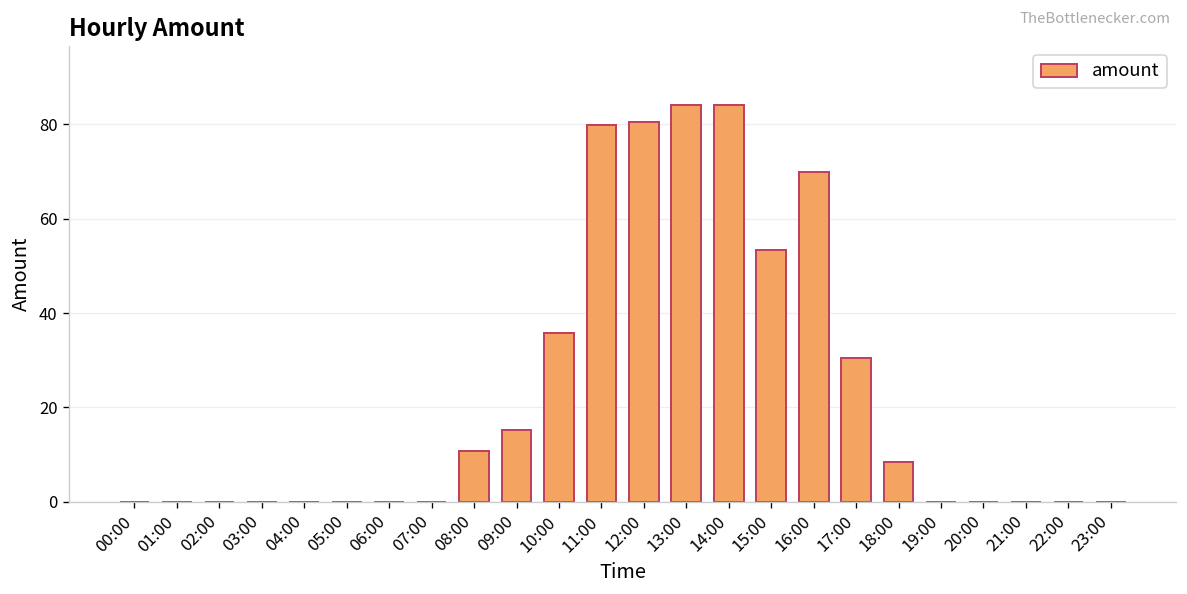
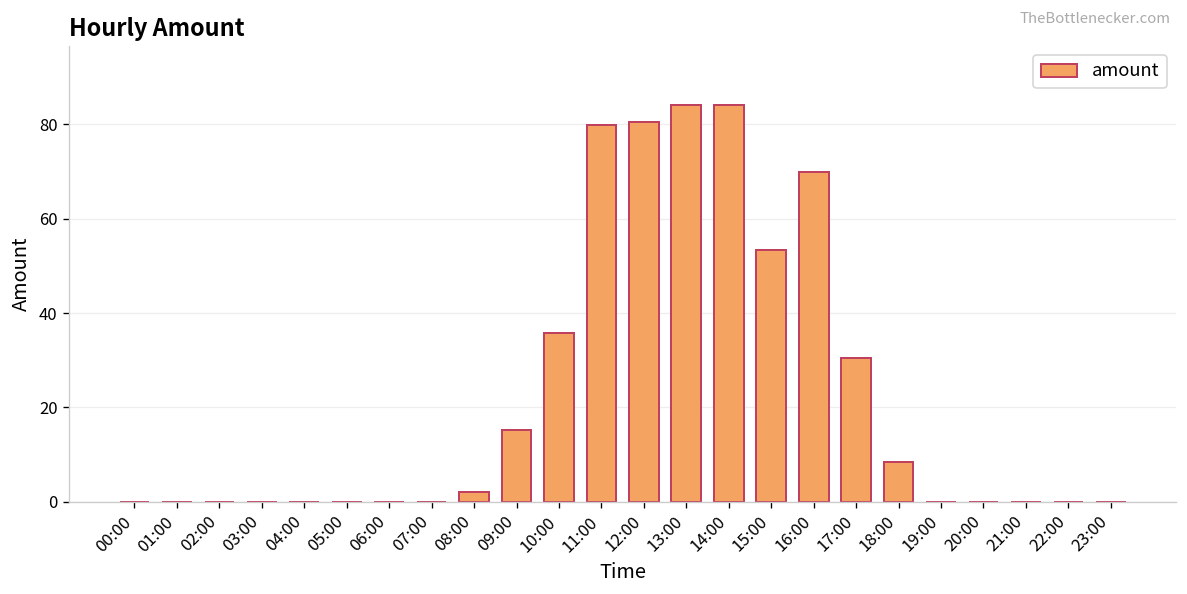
08:00: 11 -> 2
